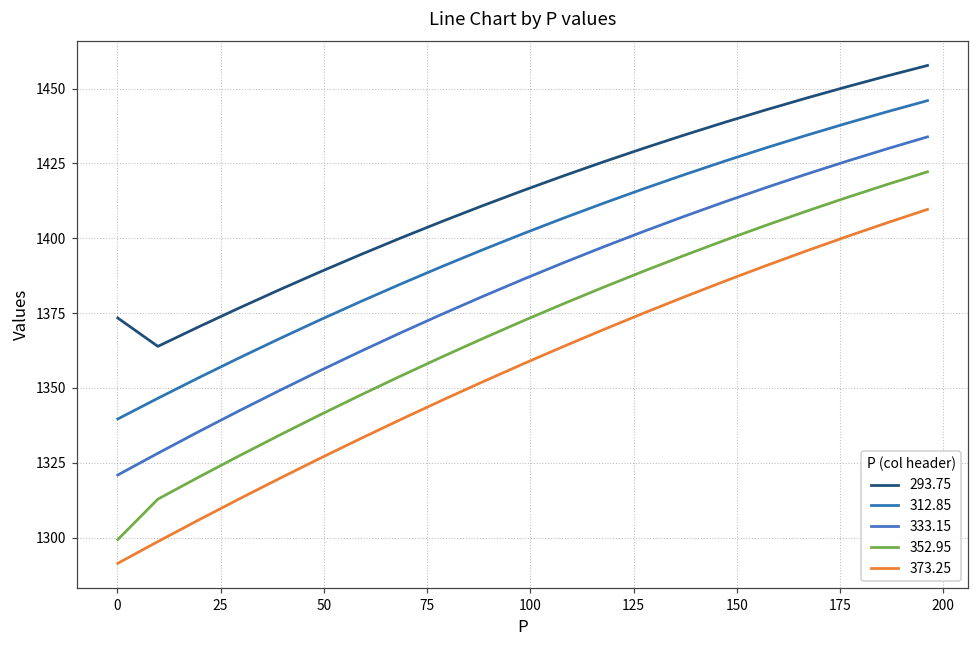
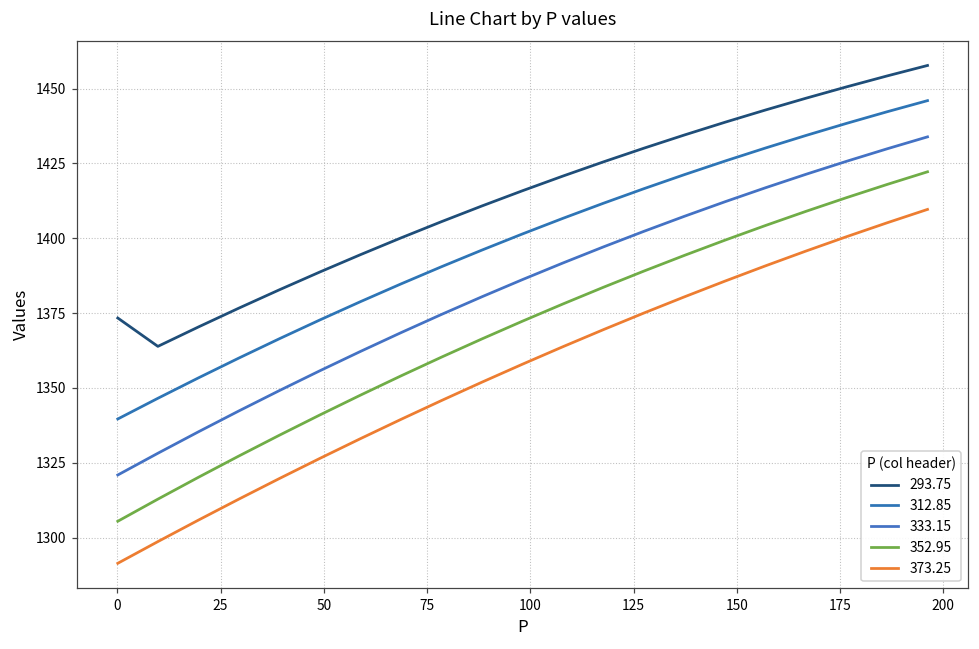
352.95, 0: 1299 -> 1305
